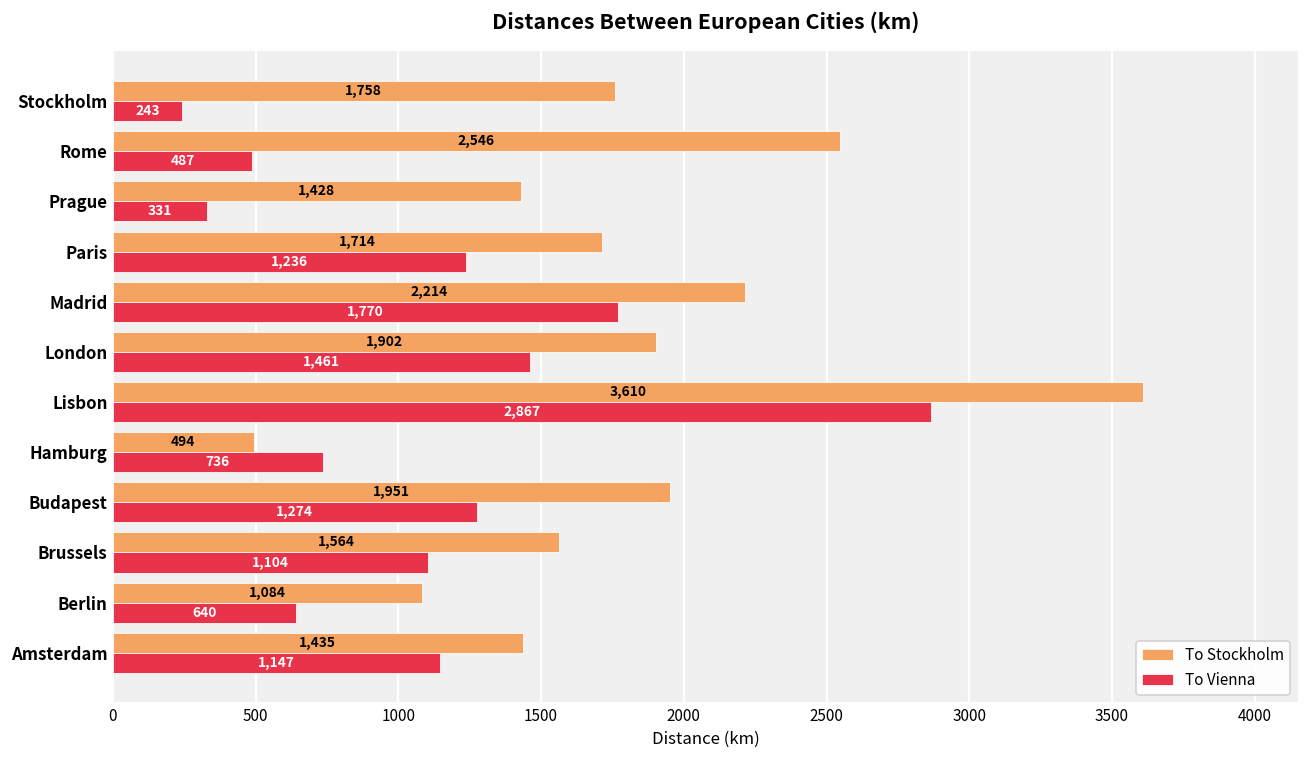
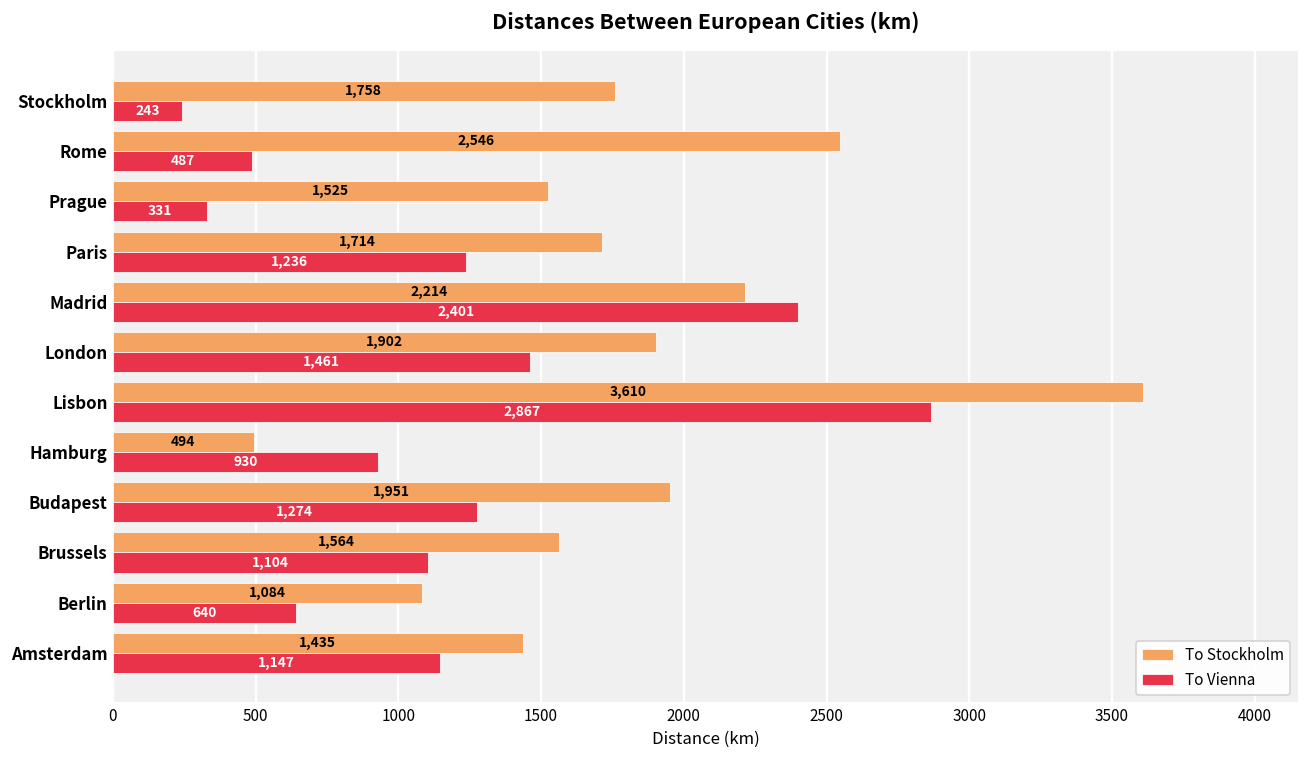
To Stockholm, Prague: 1,428 -> 1,525
To Vienna, Madrid: 1,770 -> 2,401
To Vienna, Hamburg: 736 -> 930
